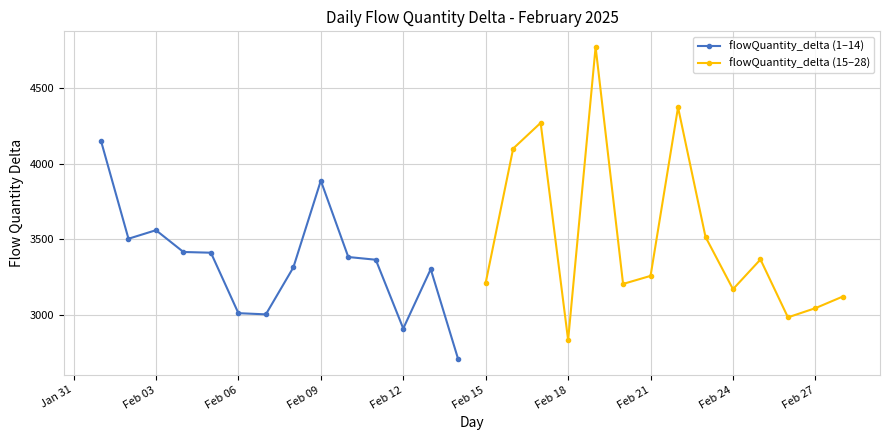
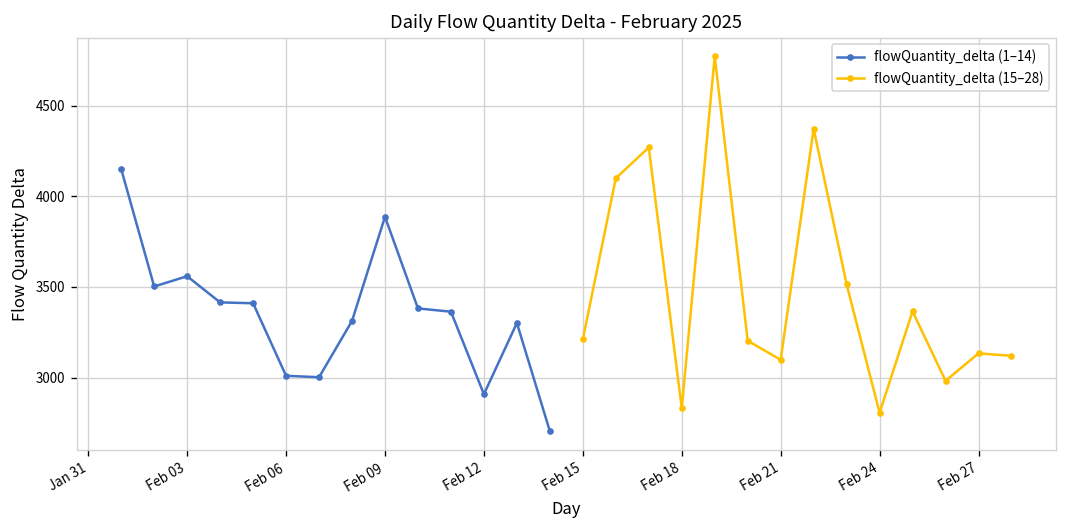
flowQuantity_delta (15–28), Feb 21: 3260 -> 3100
flowQuantity_delta (15–28), Feb 24: 3170 -> 2810
flowQuantity_delta (15–28), Feb 27: 3040 -> 3130
